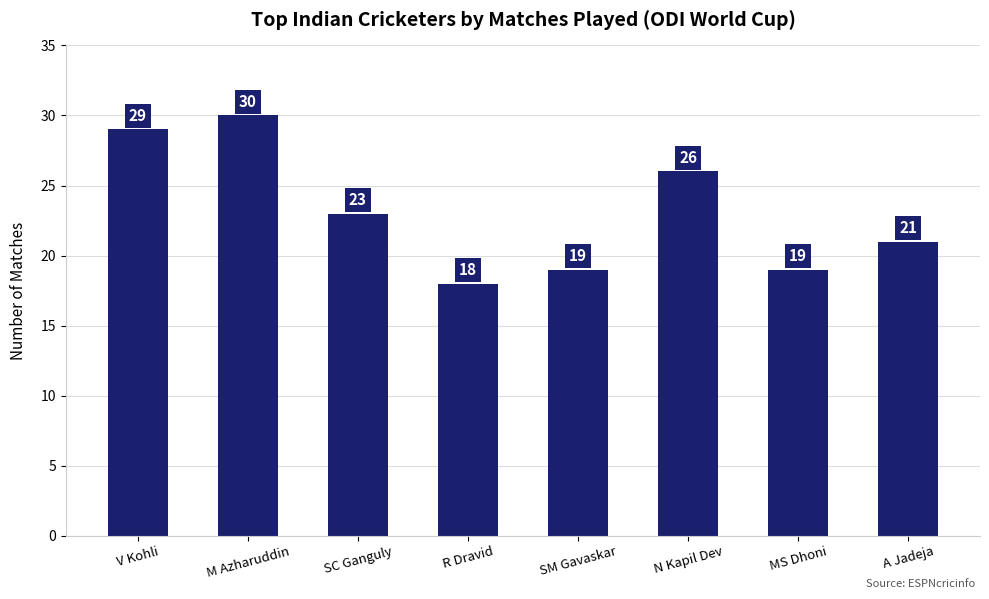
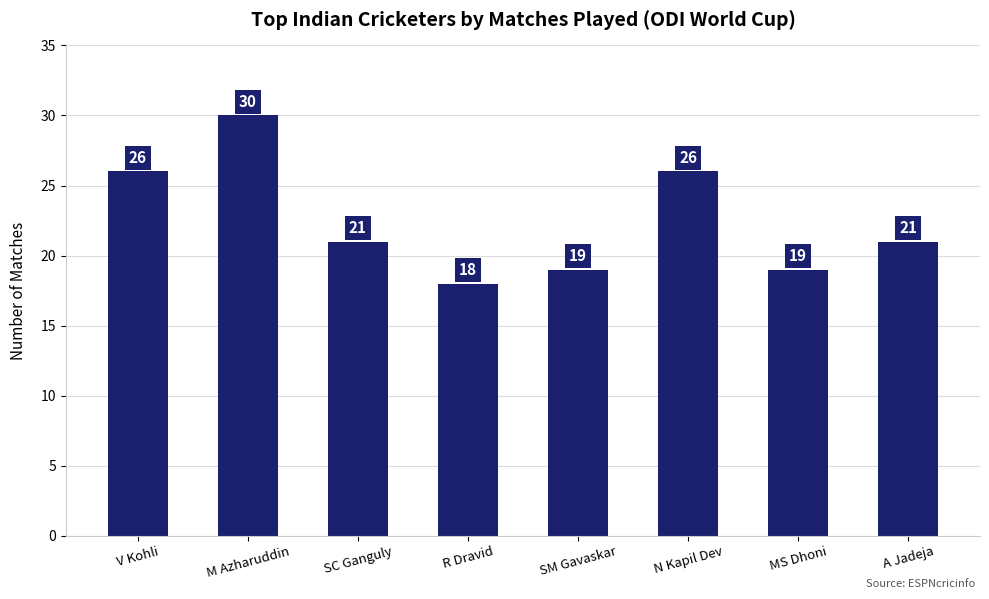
V Kohli: 29 -> 26
SC Ganguly: 23 -> 21
